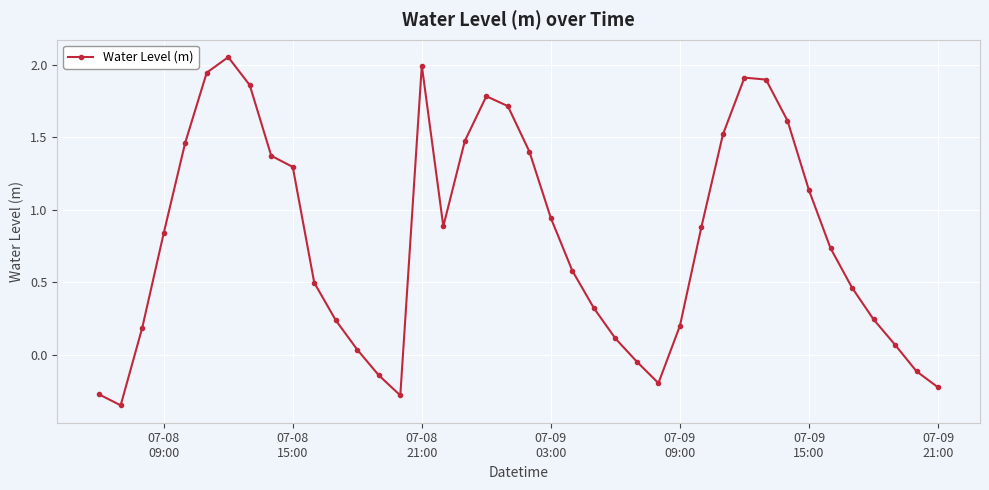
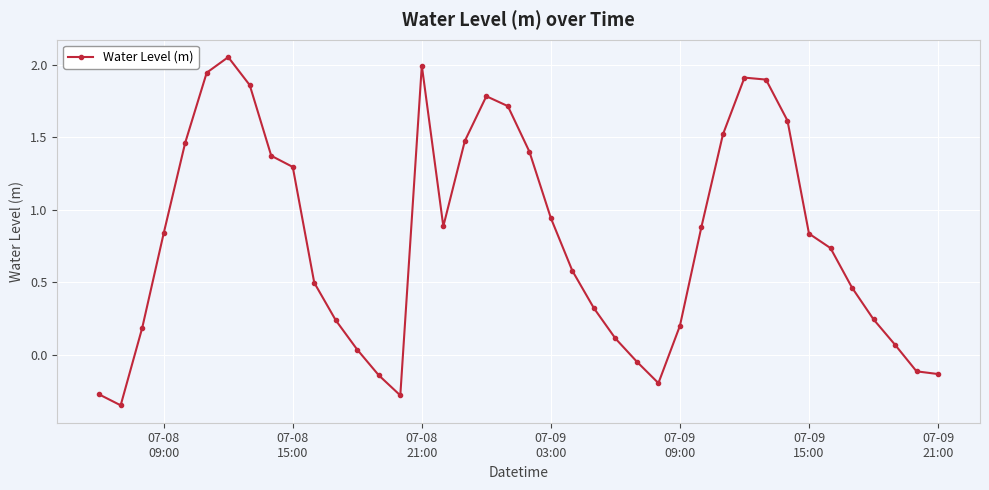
07-09 15:00: 1.14 -> 0.84
07-09 21:00: -0.22 -> -0.13
